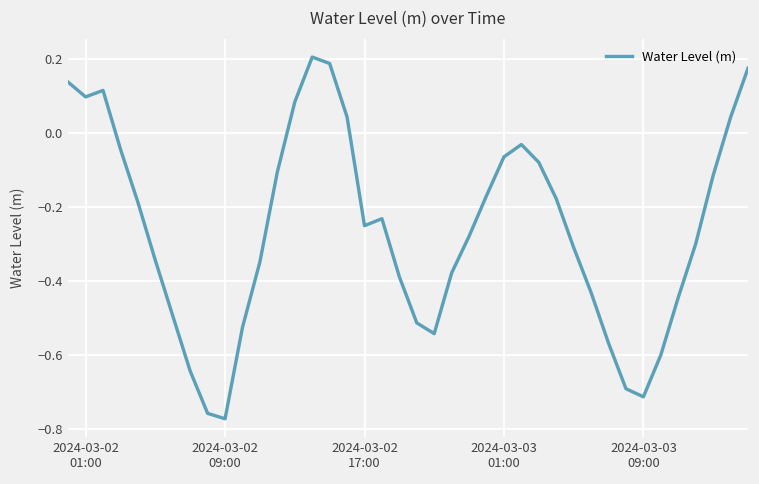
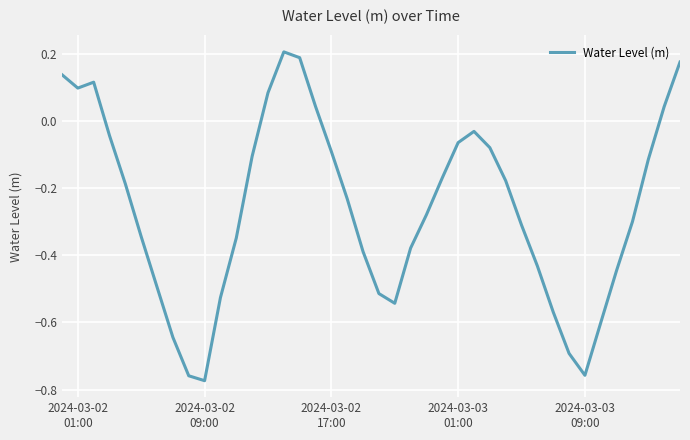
2024-03-02 17:00: -0.25 -> -0.09
2024-03-03 09:00: -0.71 -> -0.76
